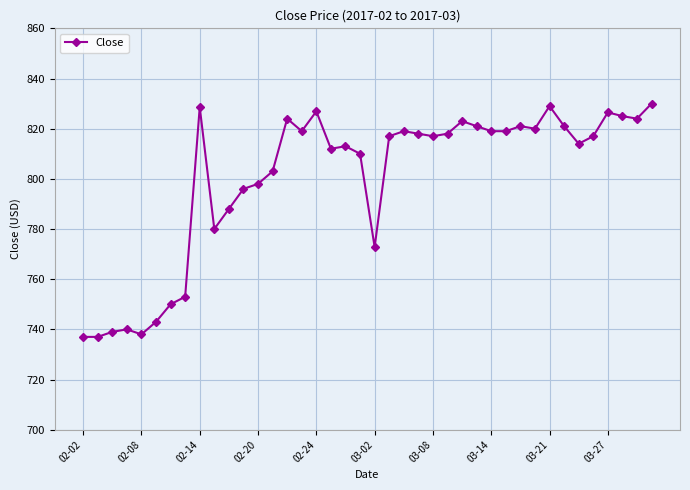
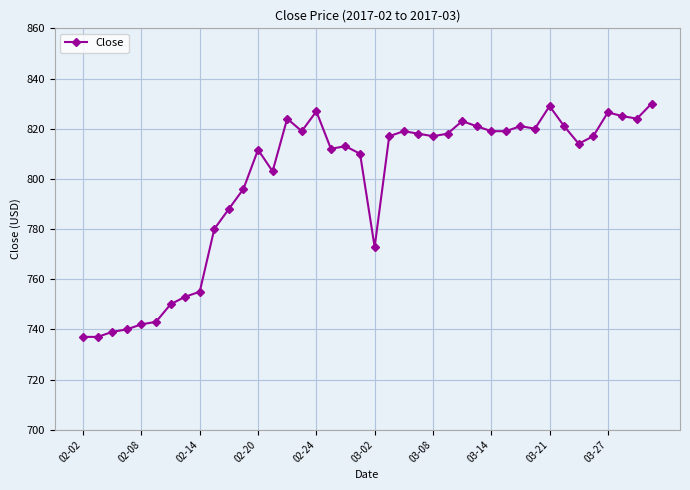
02-08: 738 -> 742
02-14: 829 -> 755
02-20: 798 -> 812
